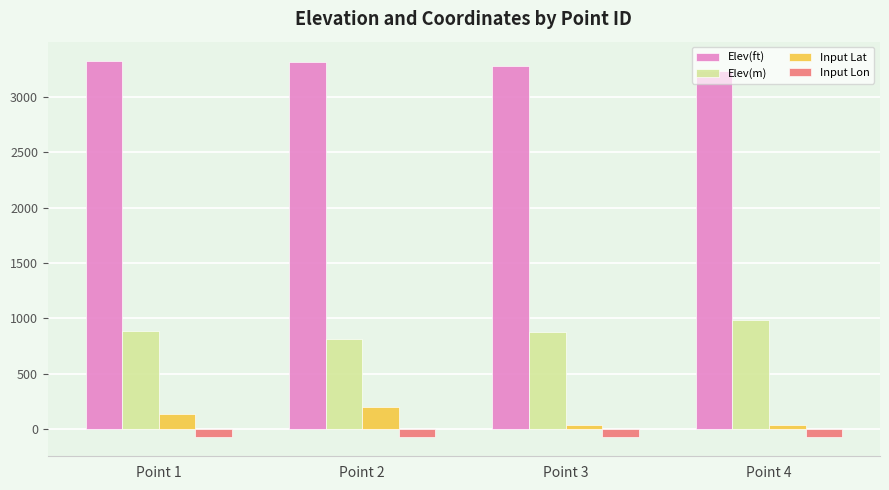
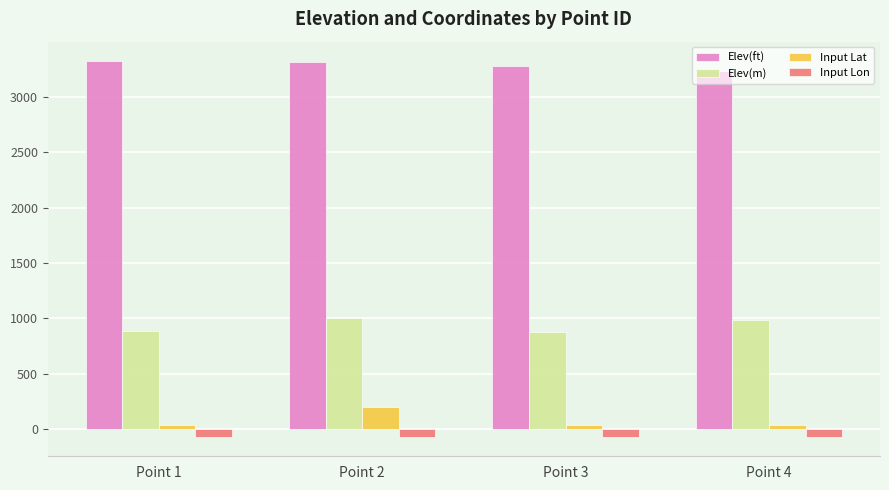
Input Lat, Point 1: 130 -> 40
Elev(m), Point 2: 820 -> 1010
